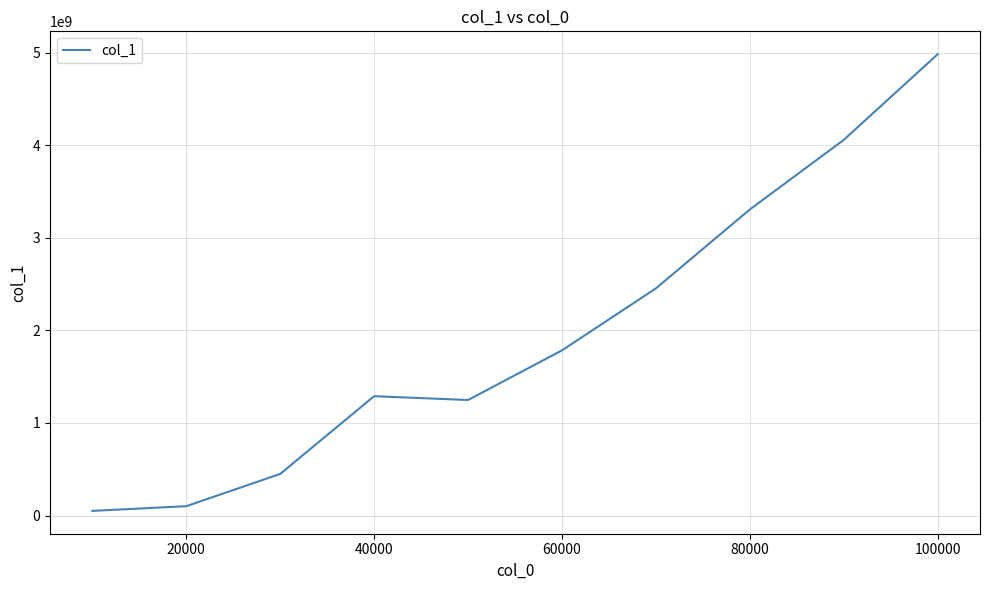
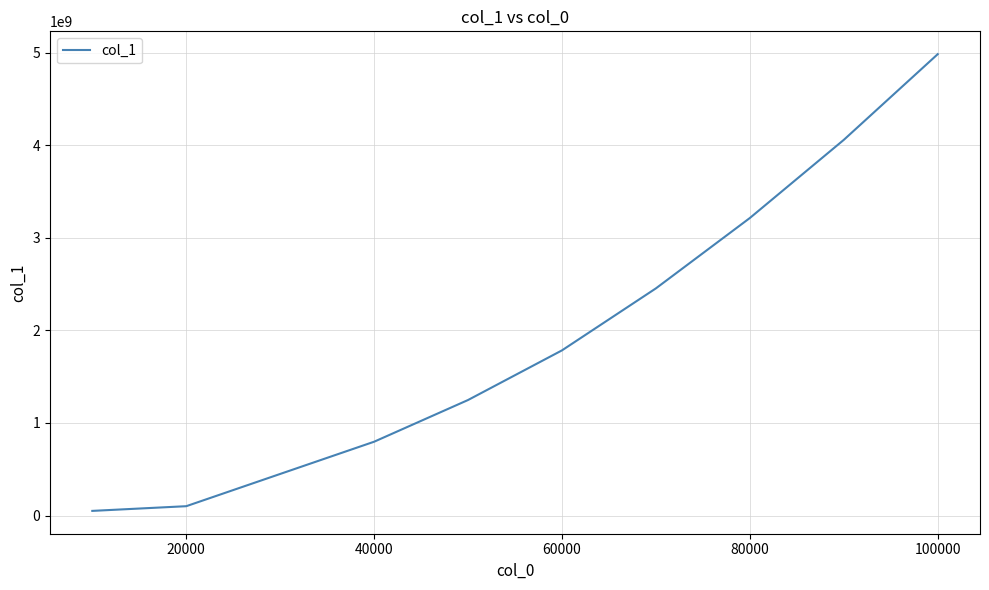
40000: 1300000000 -> 800000000
80000: 3300000000 -> 3200000000
